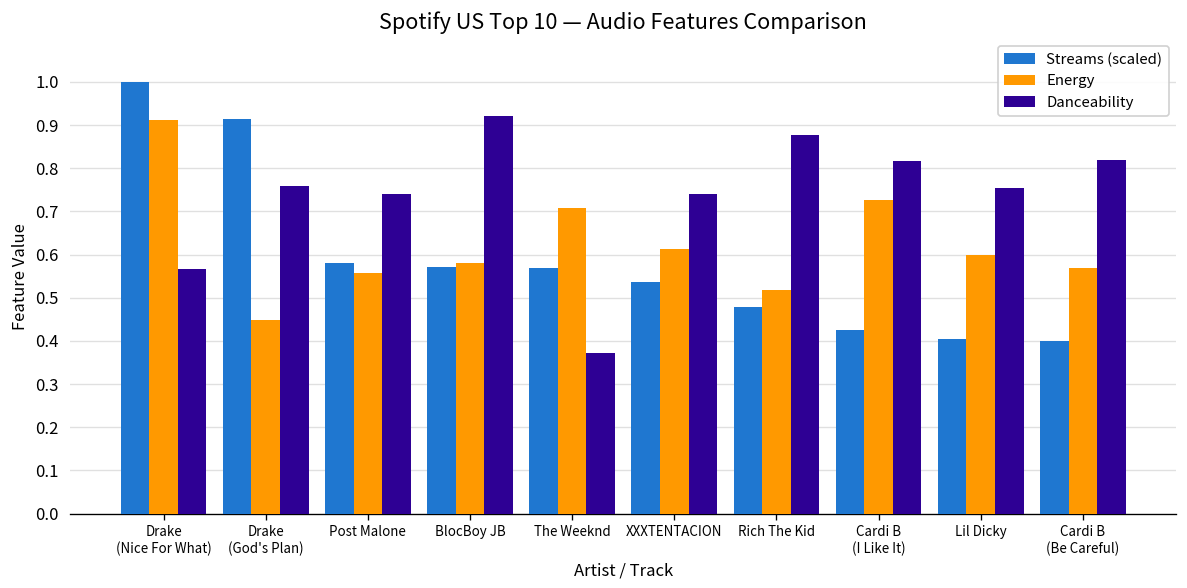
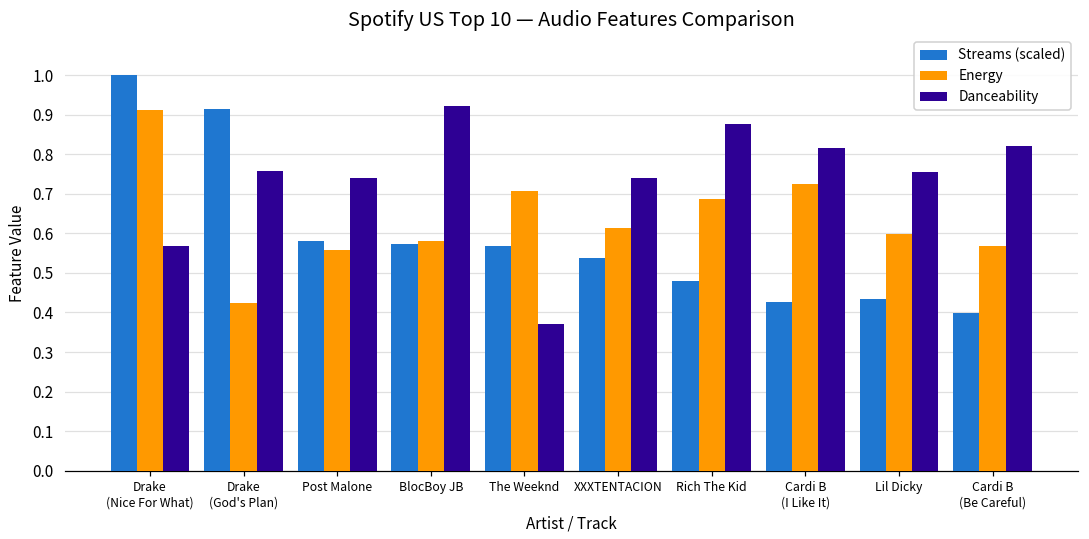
Energy, Drake (God's Plan): 0.45 -> 0.43
Energy, Rich The Kid: 0.52 -> 0.69
Streams (scaled), Lil Dicky: 0.40 -> 0.43
